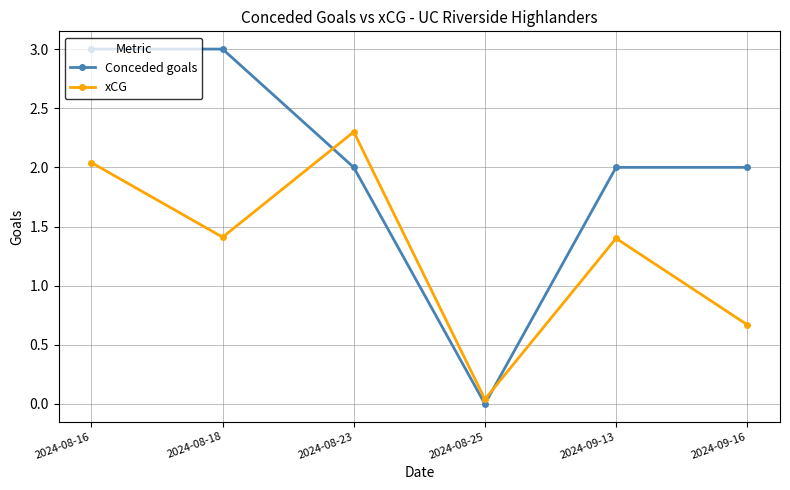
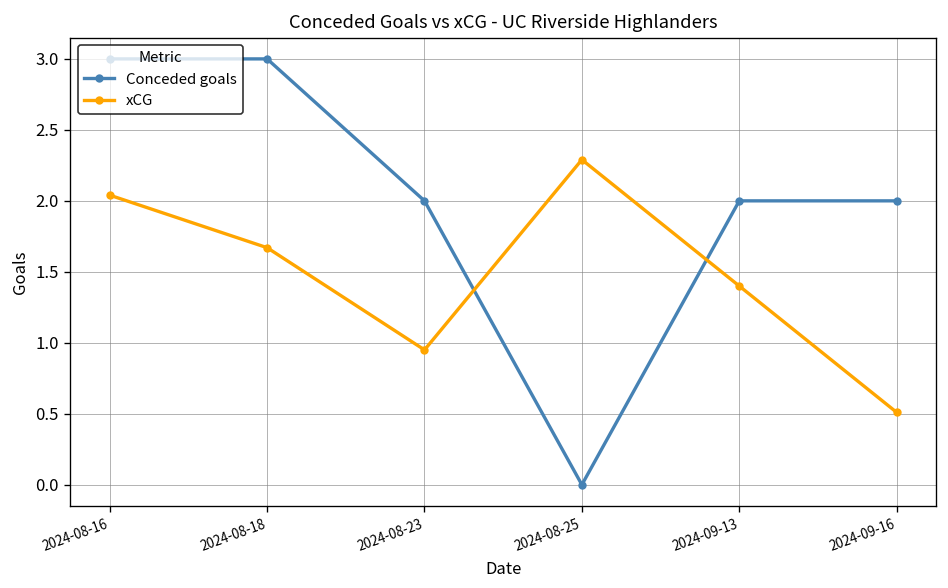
xCG, 2024-08-18: 1.41 -> 1.67
xCG, 2024-08-23: 2.30 -> 0.95
xCG, 2024-08-25: 0.04 -> 2.29
xCG, 2024-09-16: 0.67 -> 0.51
